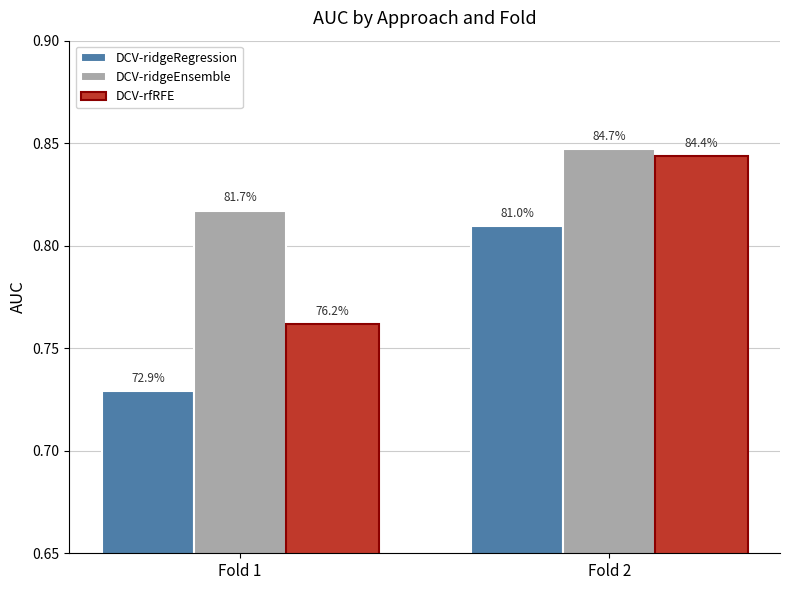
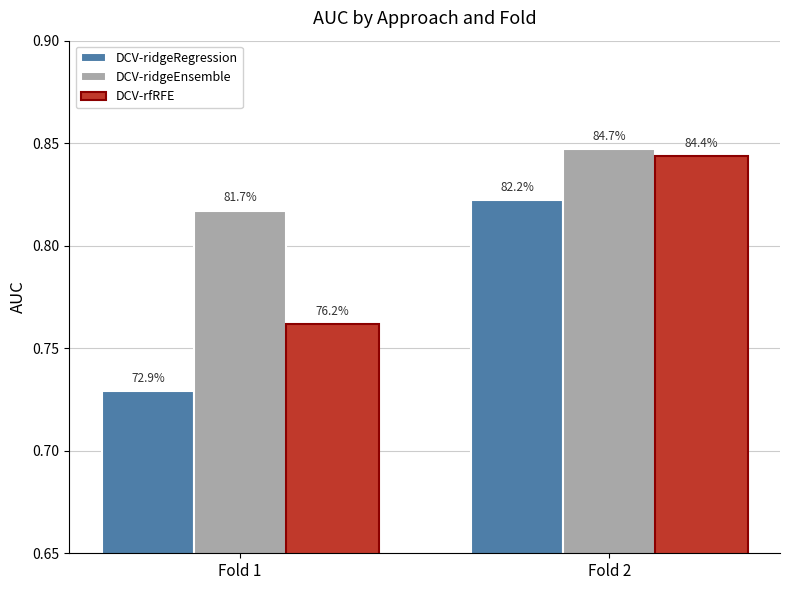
DCV-ridgeRegression, Fold 2: 81.0% -> 82.2%
